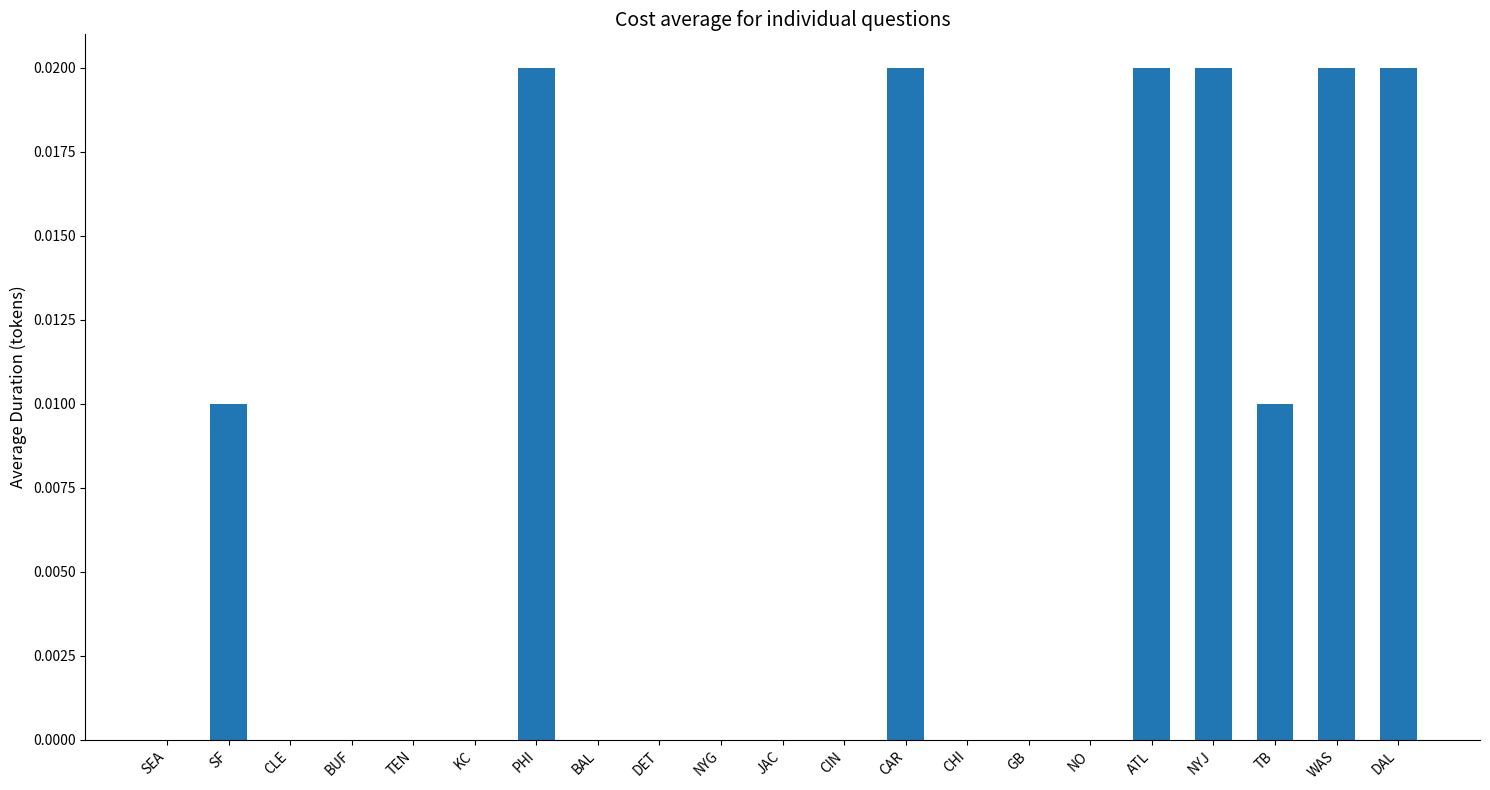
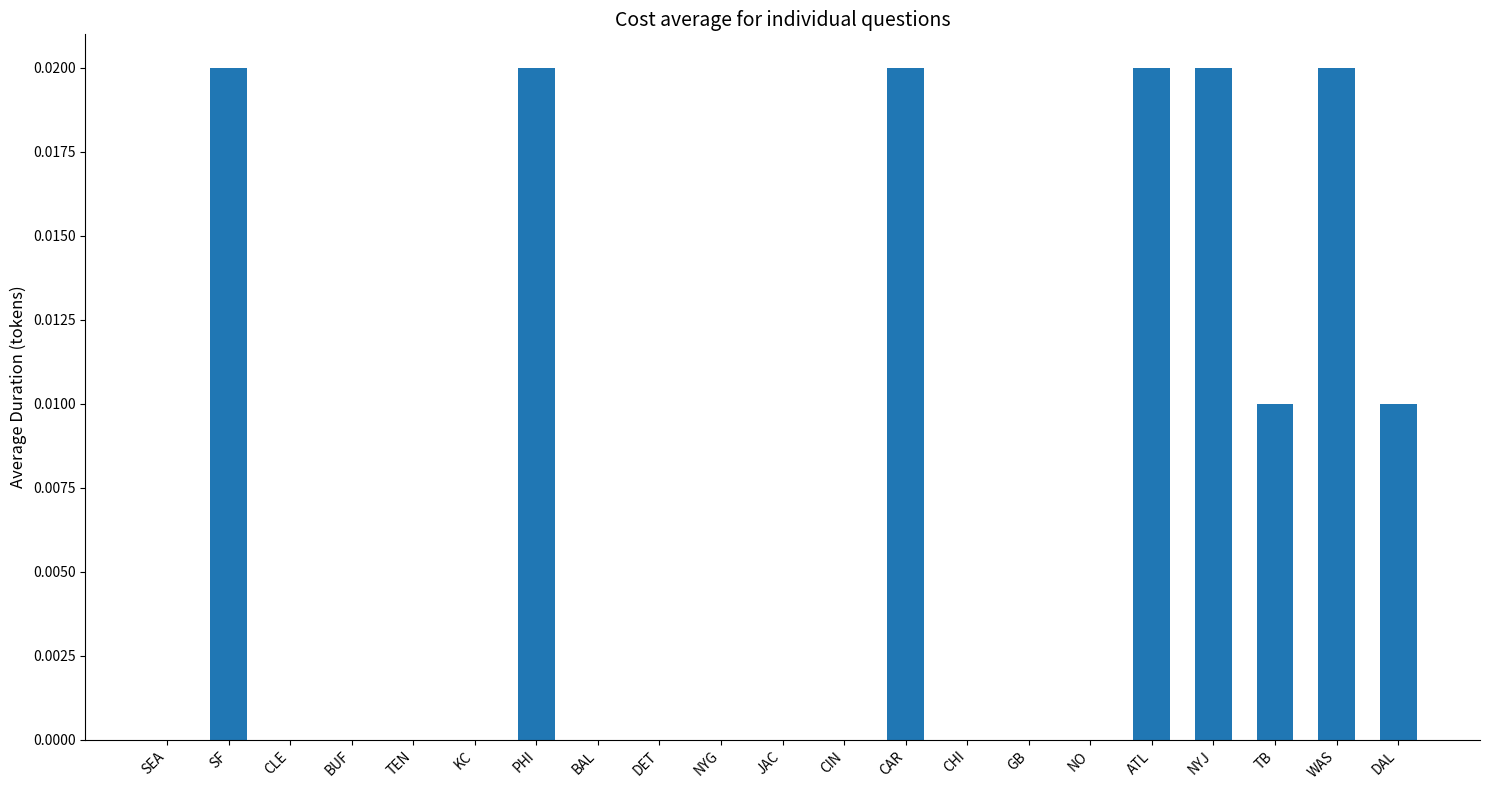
SF: 0.01 -> 0.02
DAL: 0.02 -> 0.01
